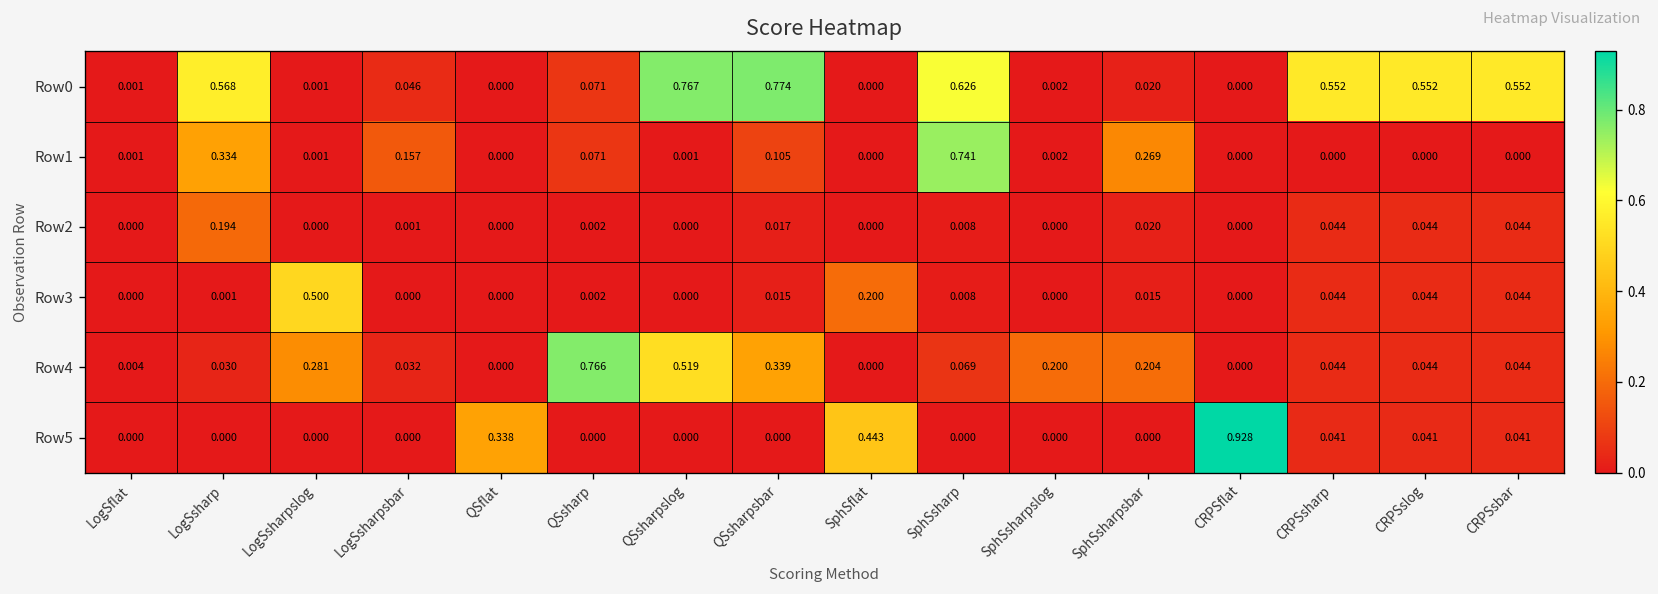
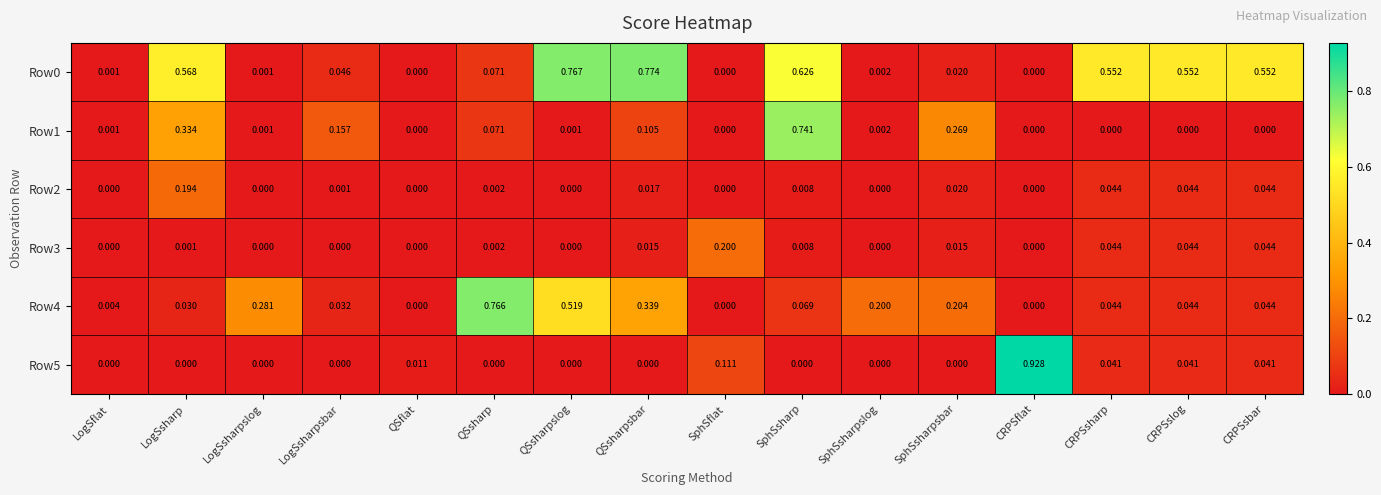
Row3, LogSsharpslog: 0.500 -> 0.000
Row5, QSflat: 0.338 -> 0.011
Row5, SphSflat: 0.443 -> 0.111
